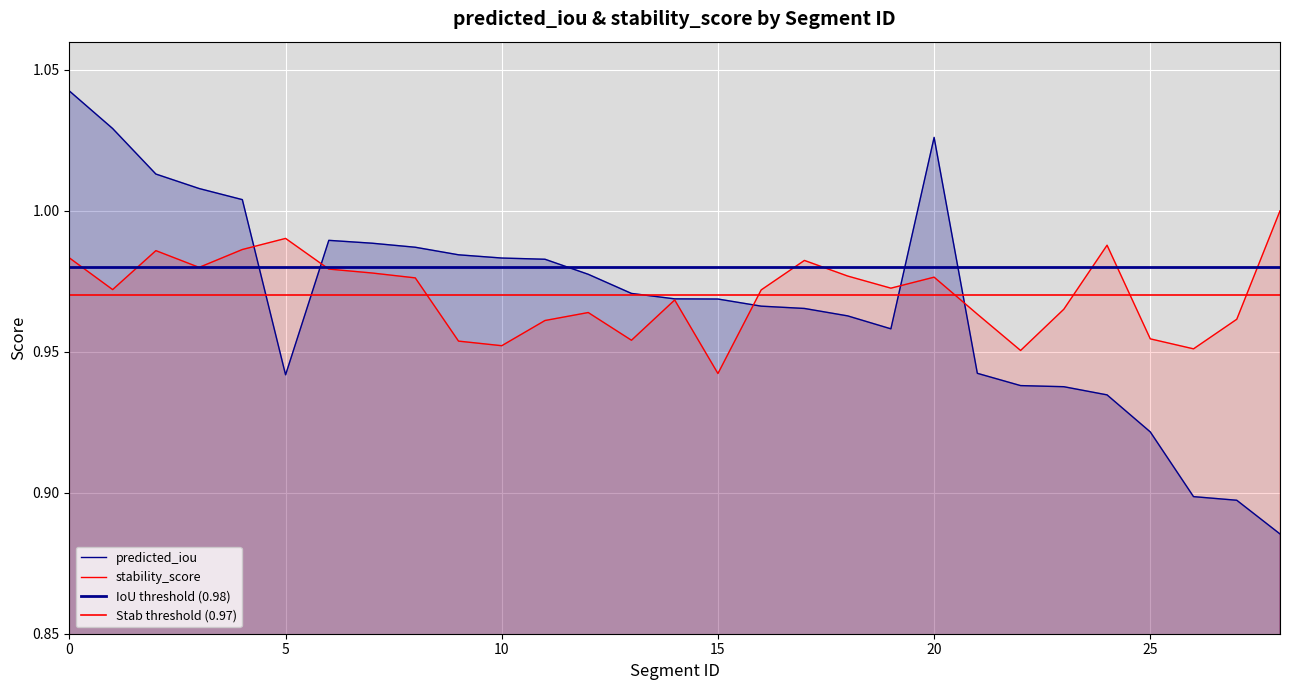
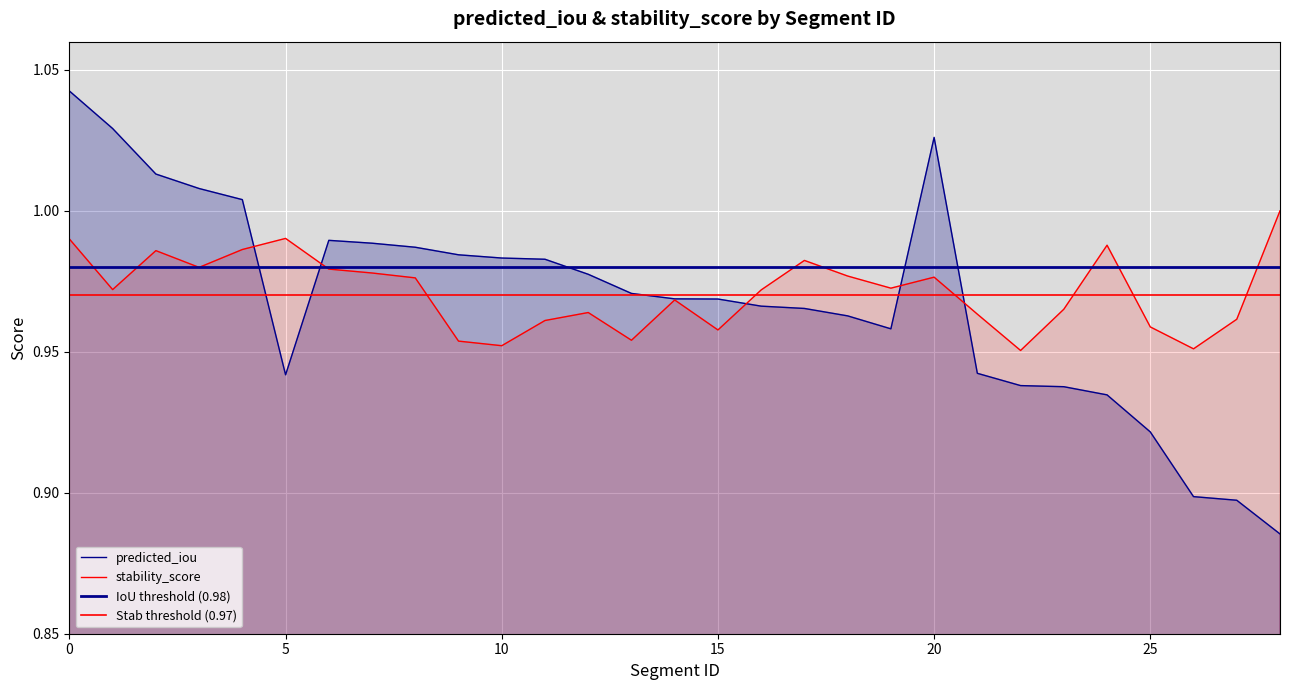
stability_score, 0: 0.983 -> 0.990
stability_score, 15: 0.942 -> 0.958
stability_score, 25: 0.955 -> 0.959
